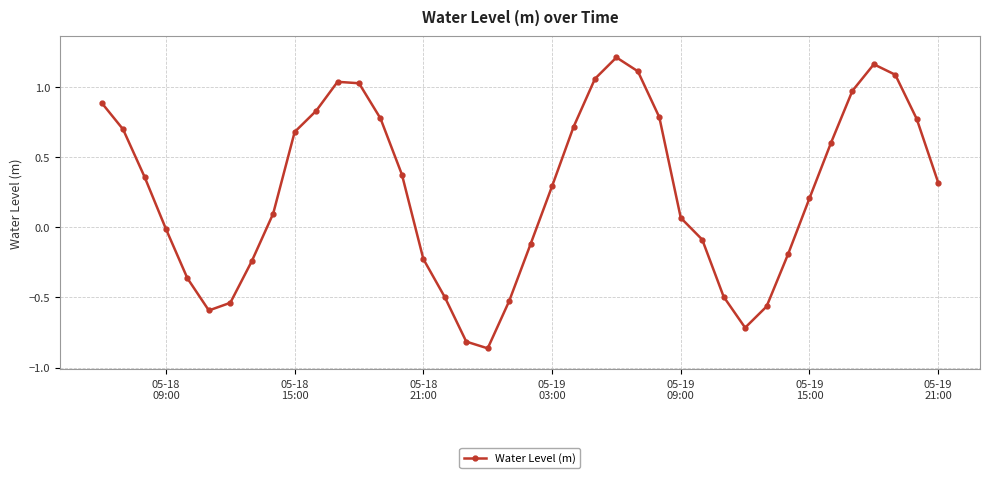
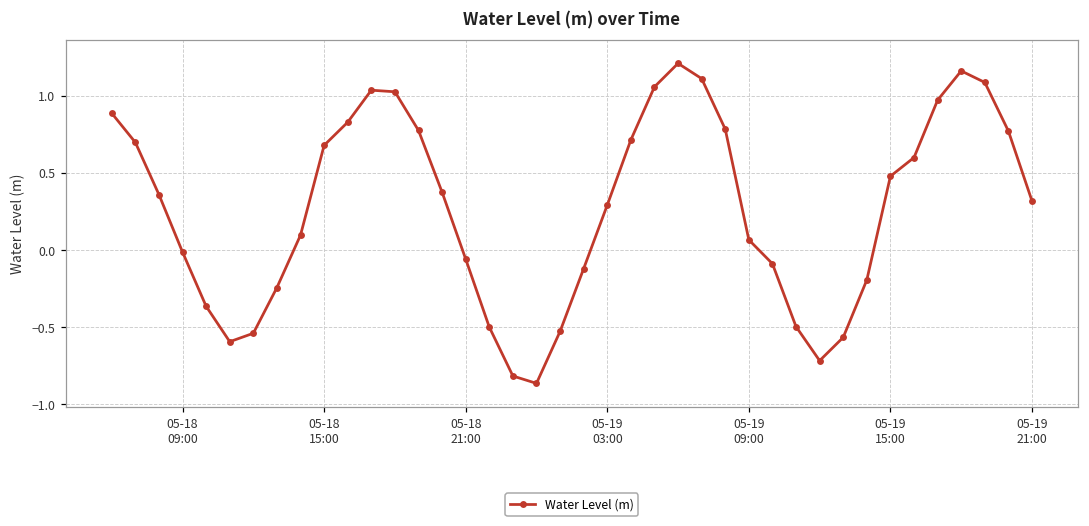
05-18 21:00: -0.23 -> -0.06
05-19 15:00: 0.21 -> 0.48
